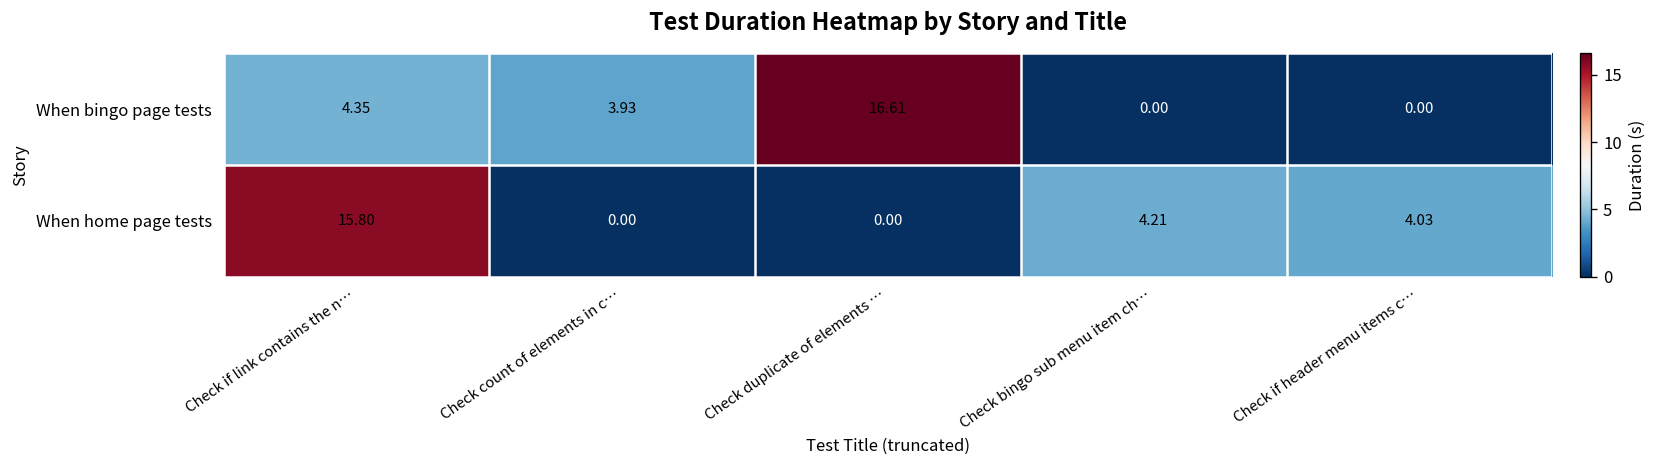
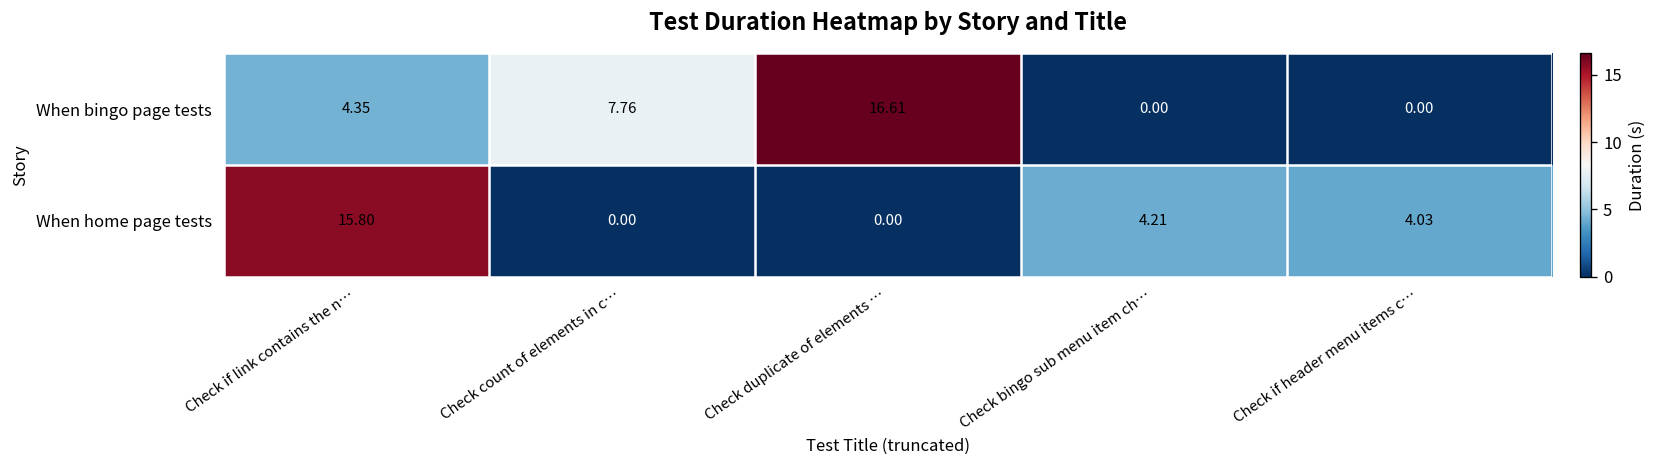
When bingo page tests, Check count of elements in c…: 3.93 -> 7.76
